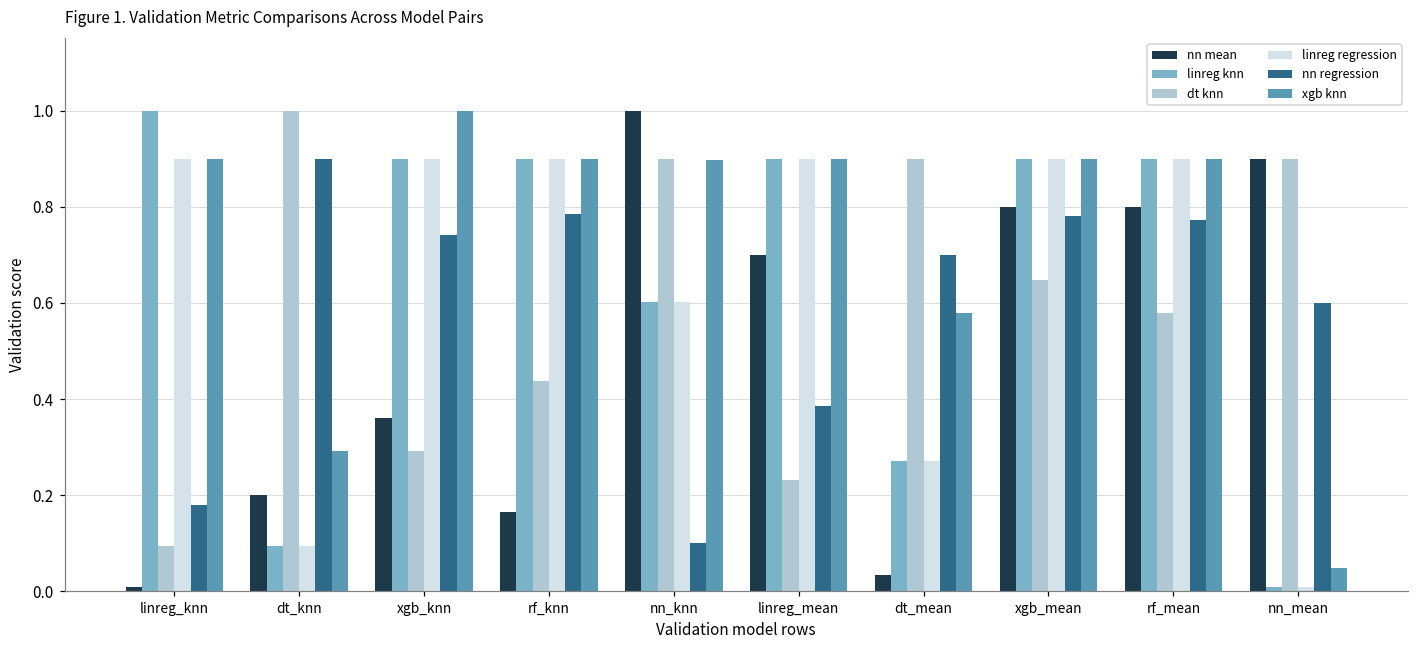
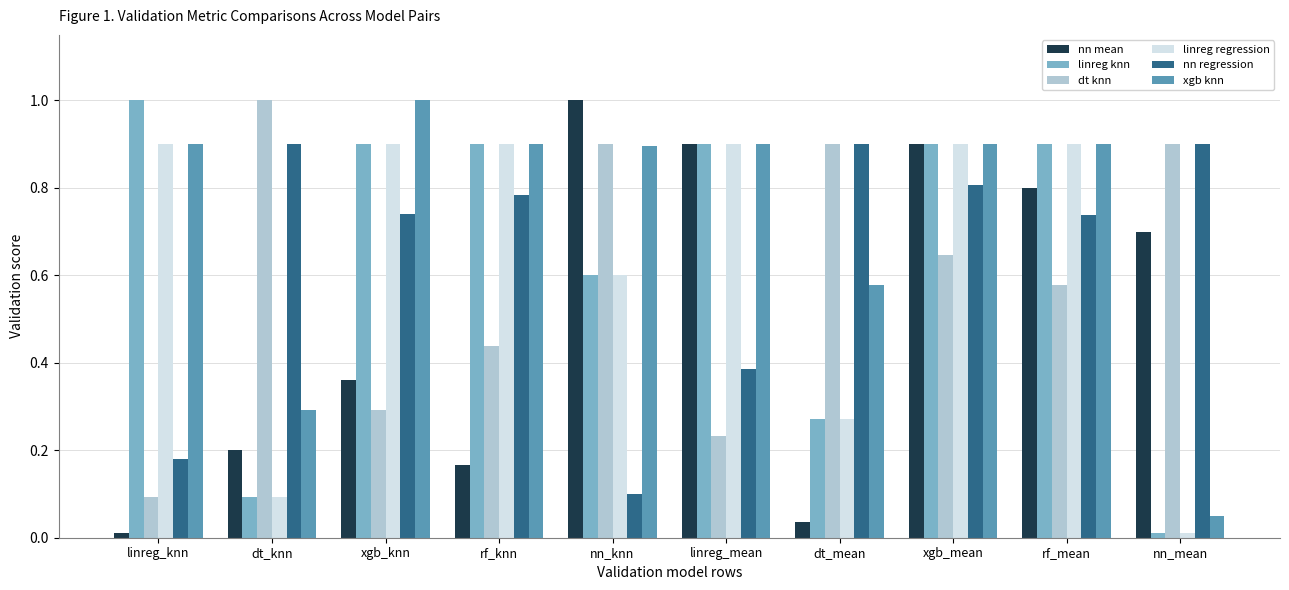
nn mean, linreg_mean: 0.7 -> 0.9
nn regression, dt_mean: 0.7 -> 0.9
nn mean, xgb_mean: 0.8 -> 0.9
nn regression, xgb_mean: 0.78 -> 0.81
nn regression, rf_mean: 0.77 -> 0.74
nn mean, nn_mean: 0.9 -> 0.7
nn regression, nn_mean: 0.6 -> 0.9
